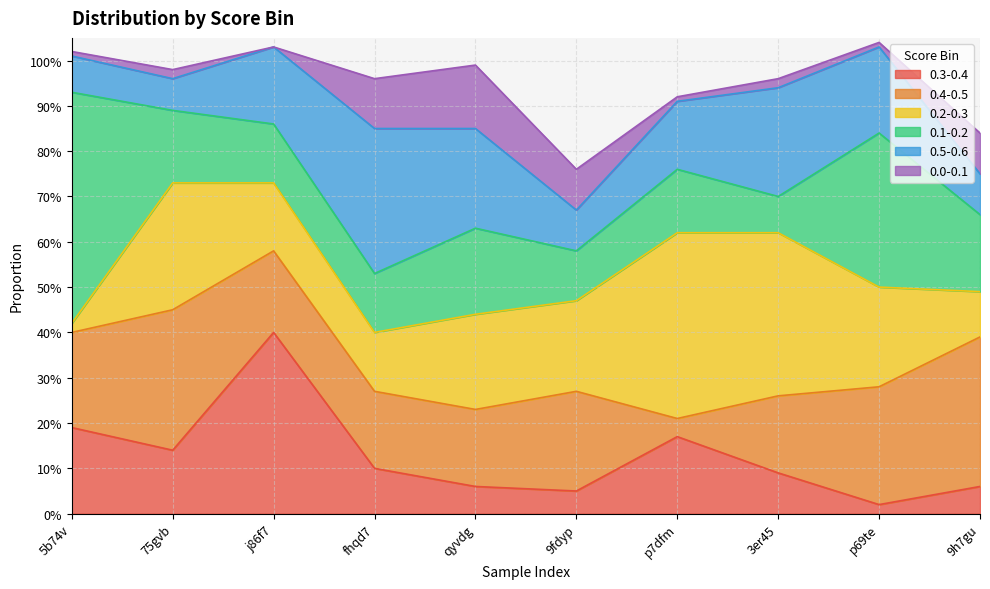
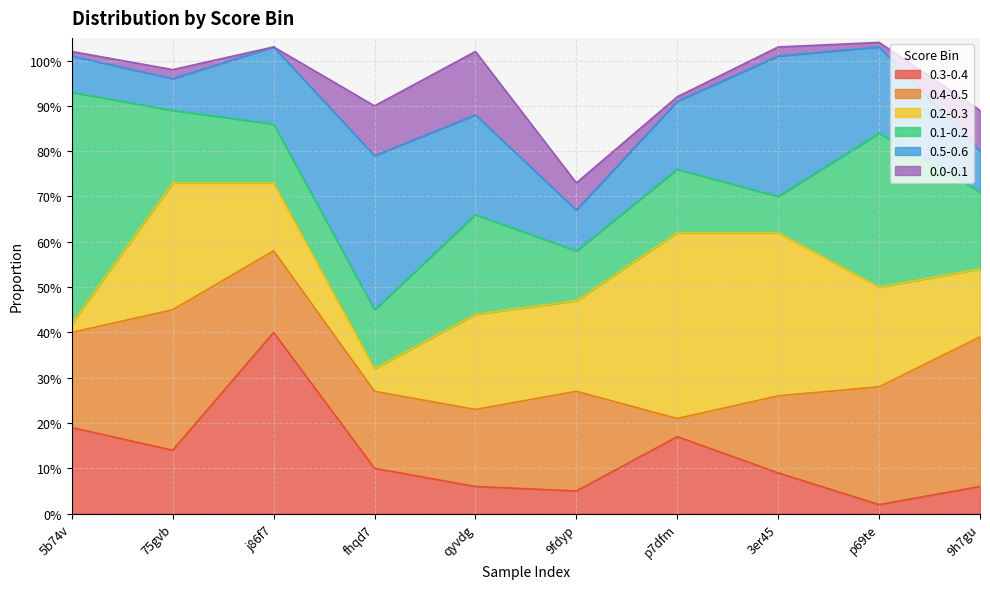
0.2-0.3, fhqd7: 13% -> 5%
0.5-0.6, fhqd7: 32% -> 34%
0.1-0.2, qyvdg: 19% -> 22%
0.0-0.1, 9fdyp: 9% -> 6%
0.5-0.6, 3er45: 24% -> 31%
0.2-0.3, 9h7gu: 10% -> 15%
